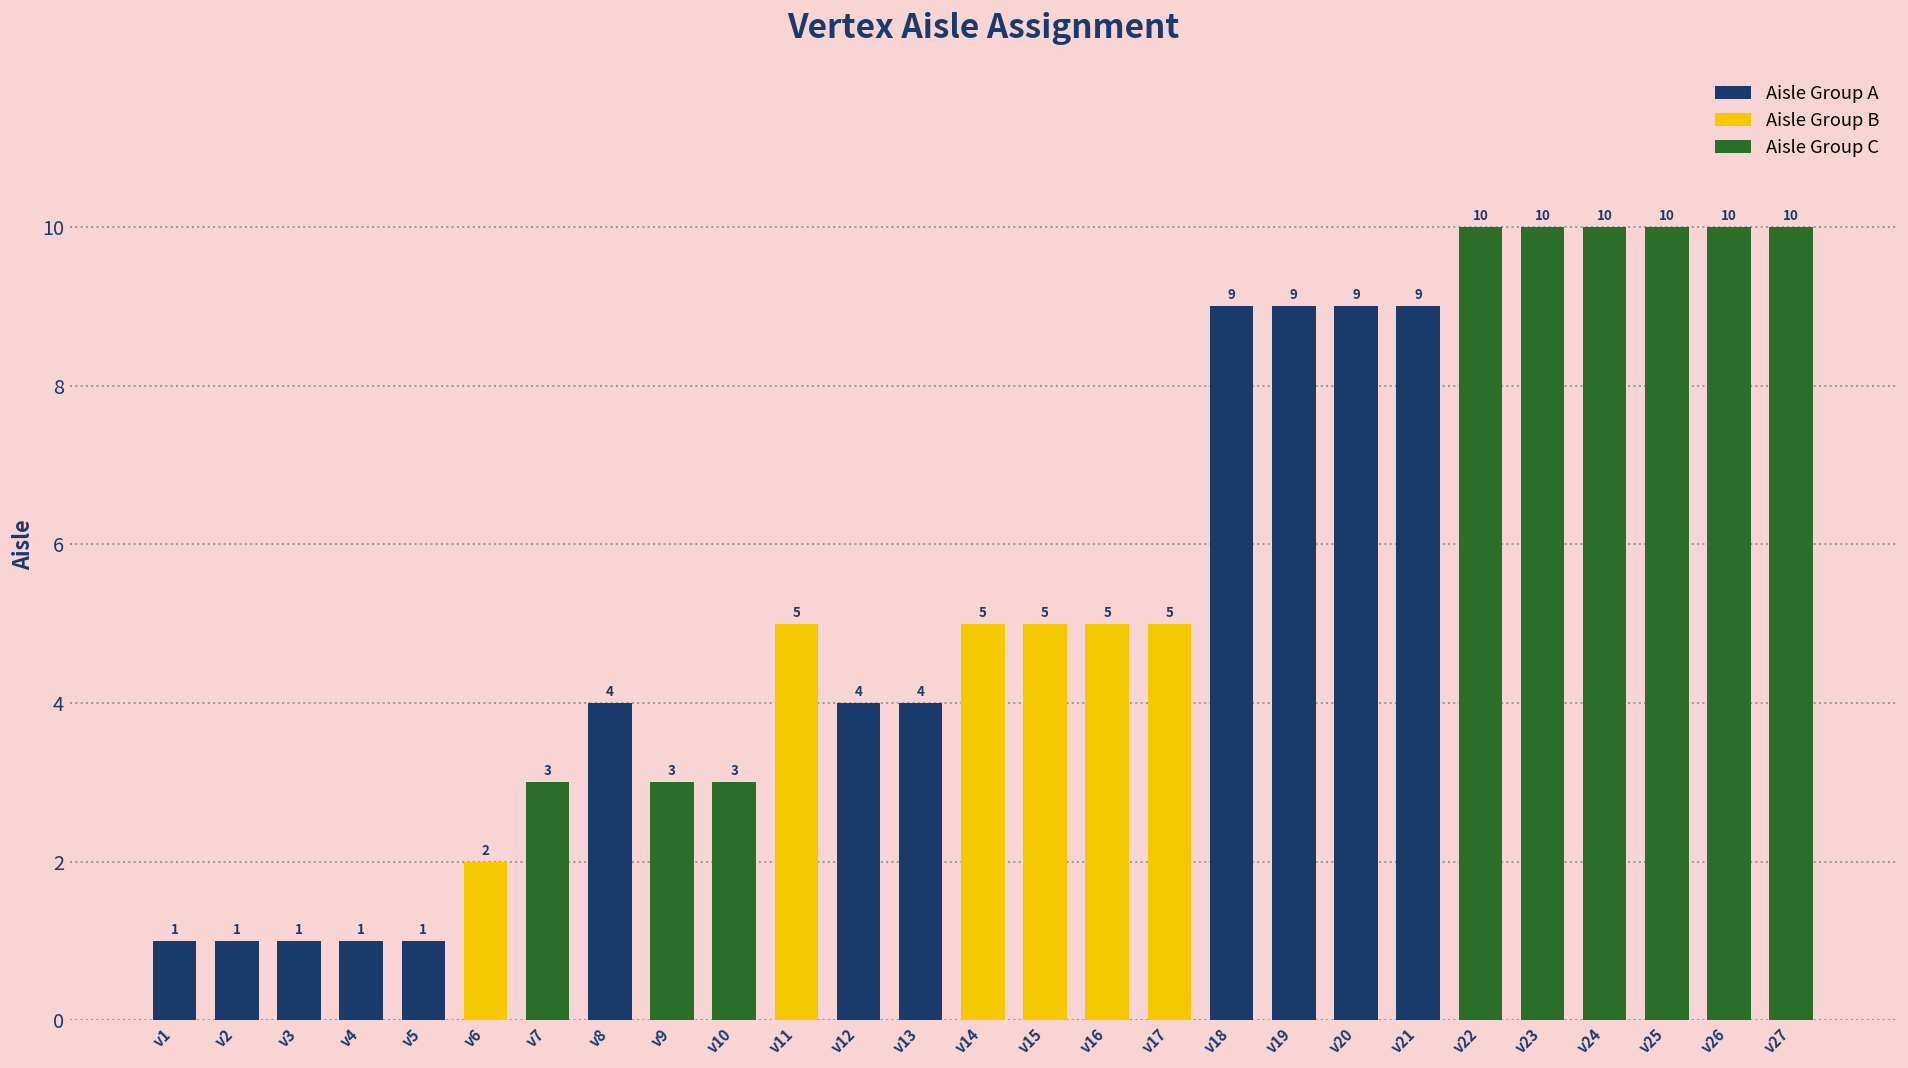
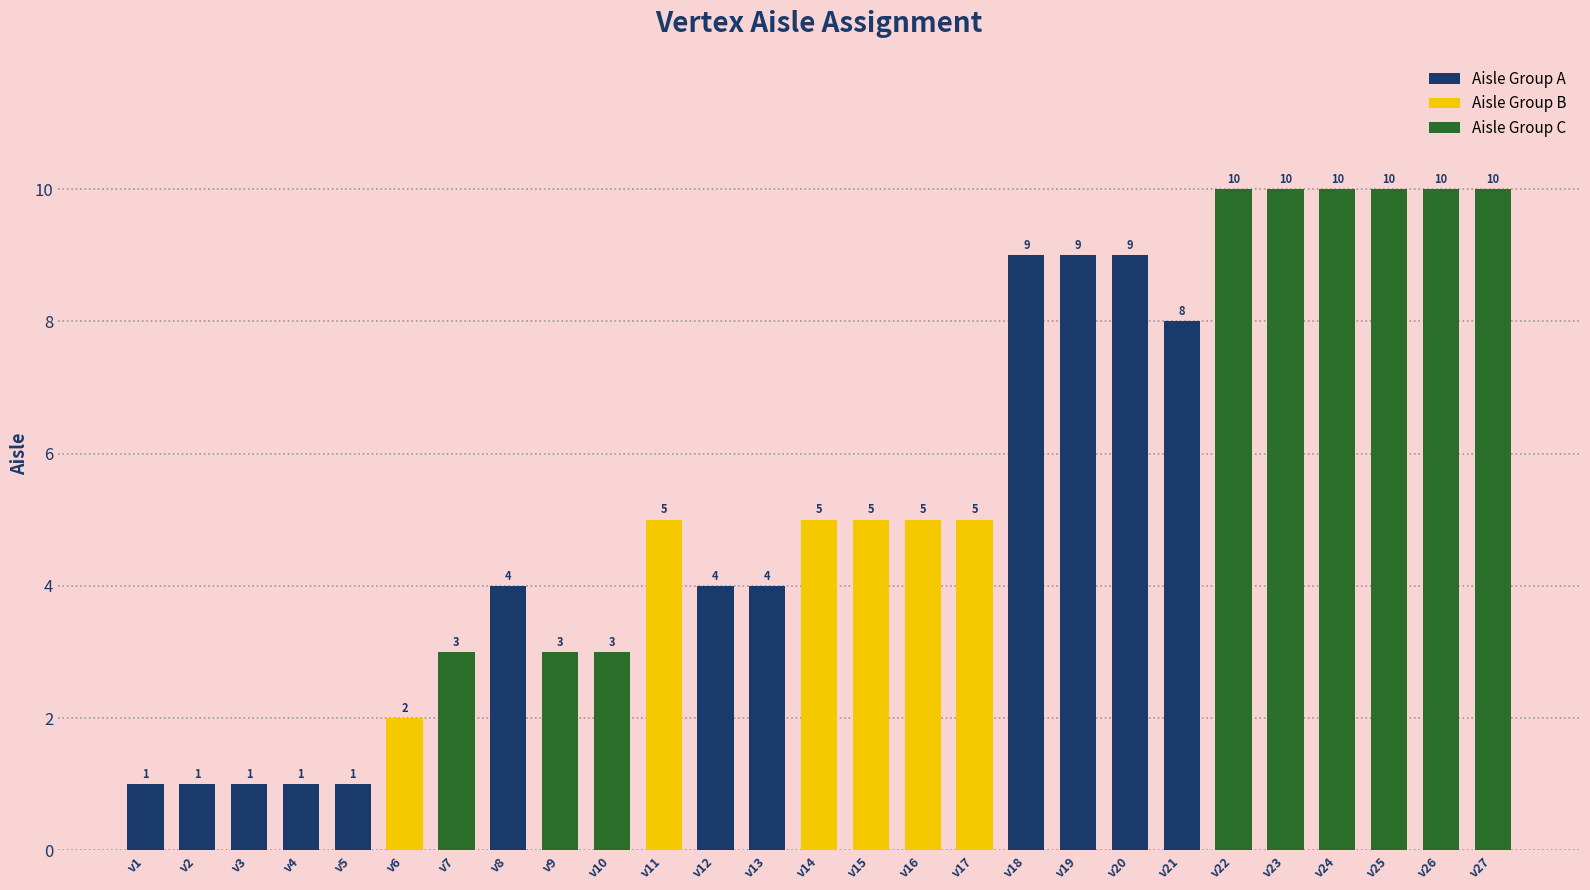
v21: 9 -> 8
